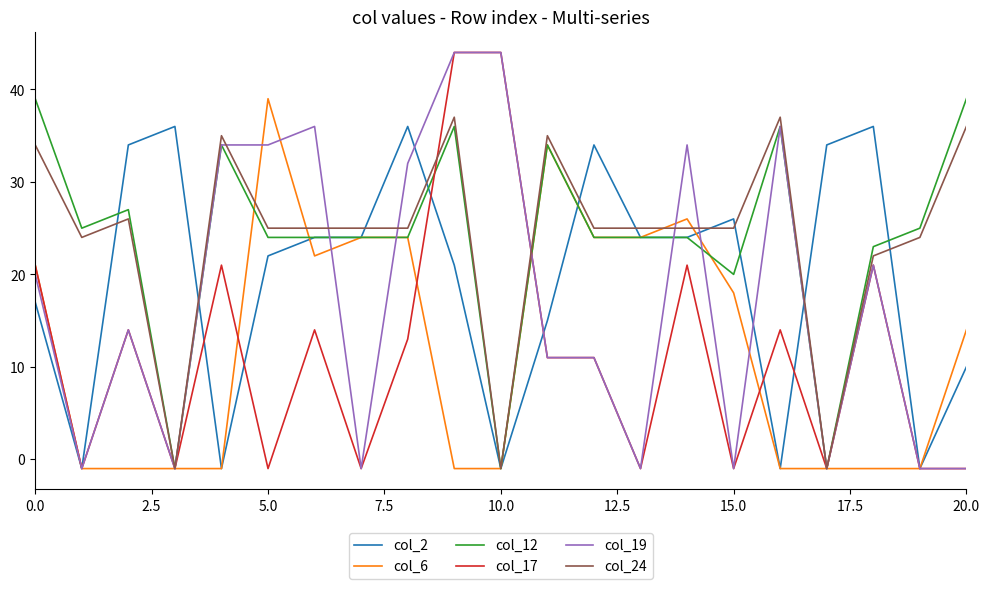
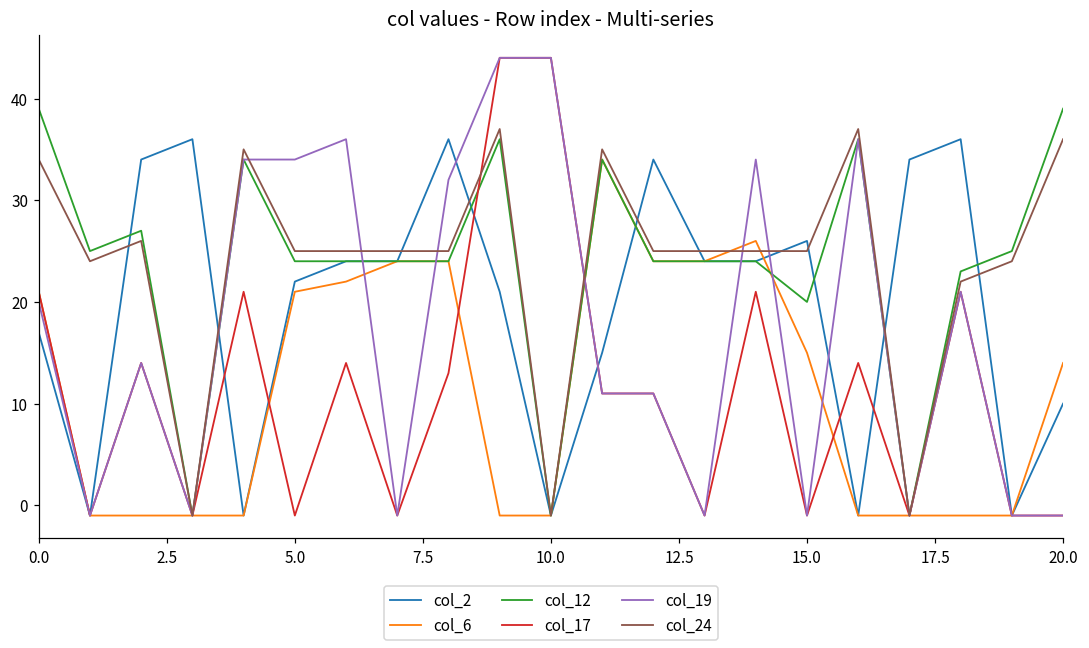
col_6, 5.0: 39 -> 21
col_6, 15.0: 18 -> 15
